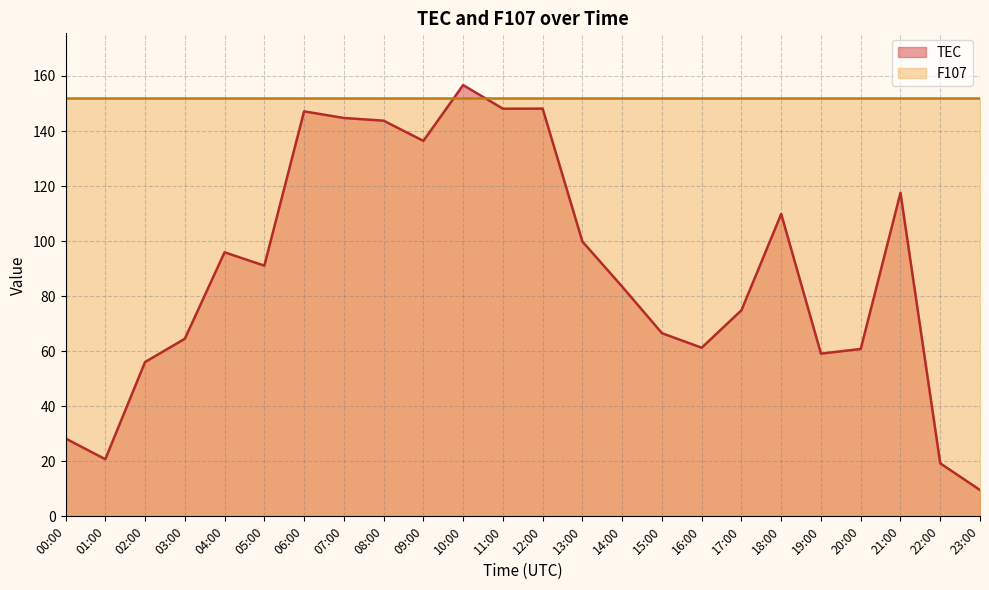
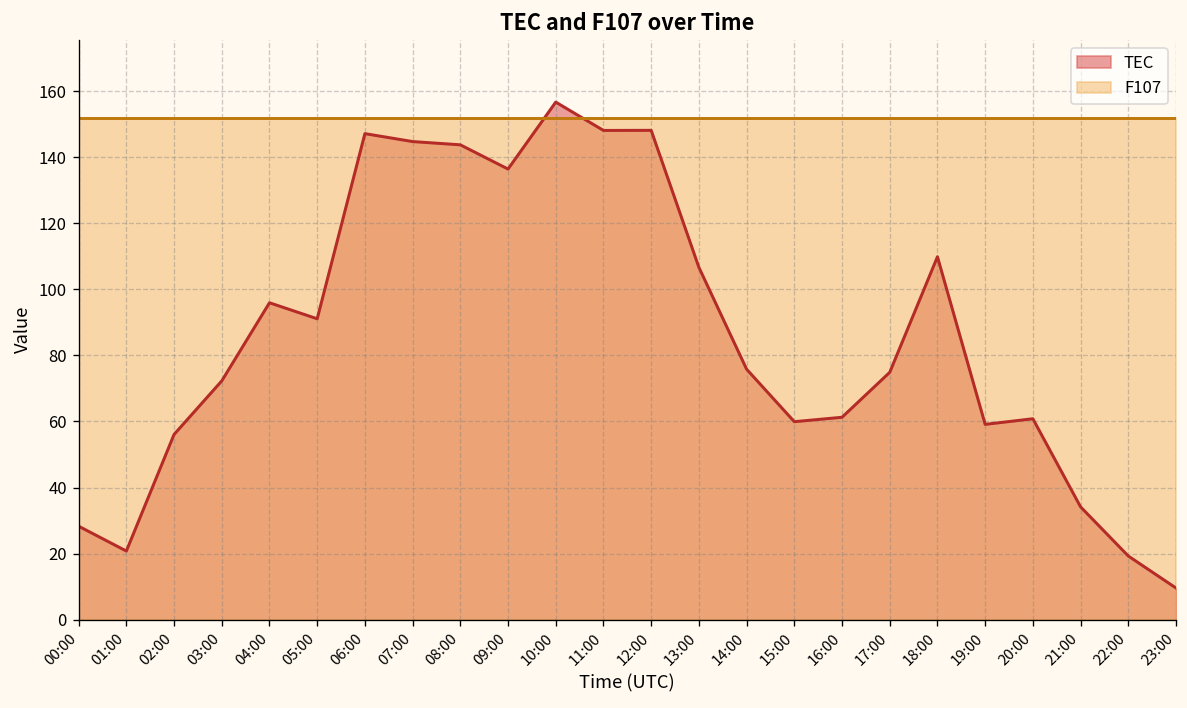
TEC, 03:00: 65 -> 72
TEC, 13:00: 100 -> 107
TEC, 14:00: 83 -> 76
TEC, 15:00: 67 -> 60
TEC, 21:00: 118 -> 34
